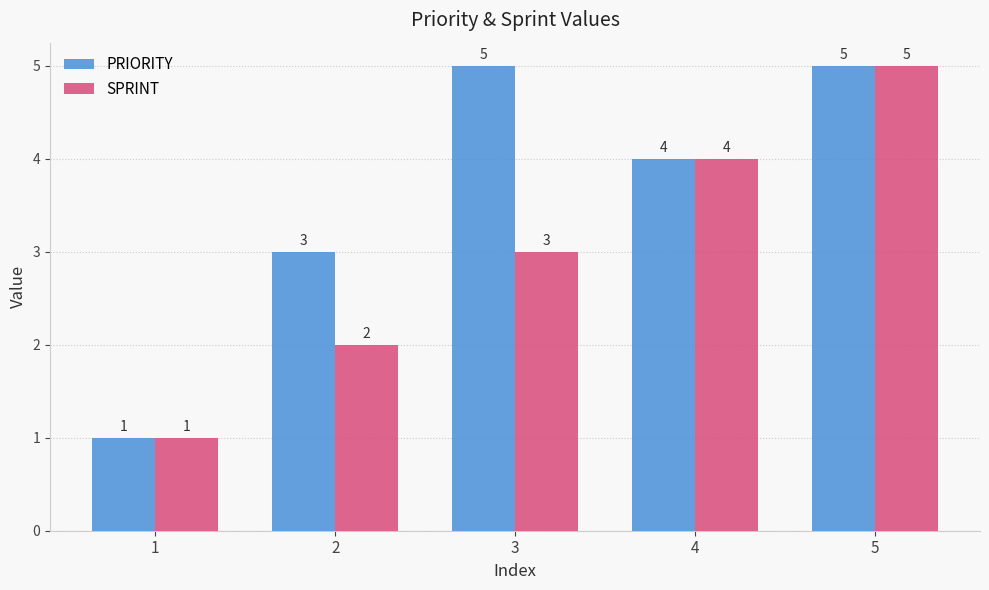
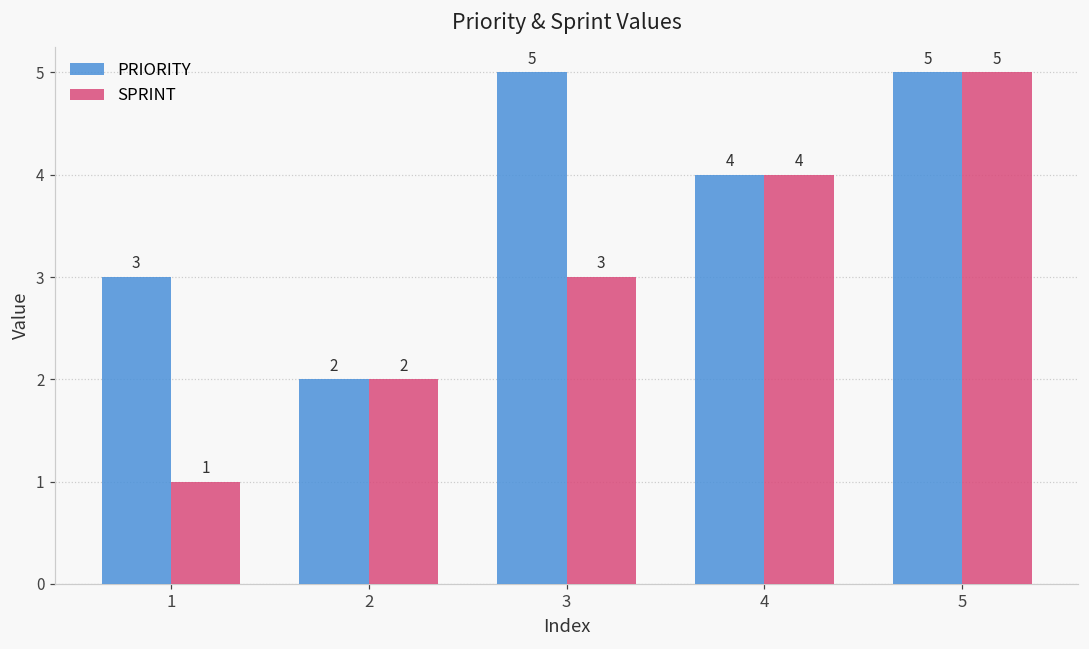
PRIORITY, 1: 1 -> 3
PRIORITY, 2: 3 -> 2
